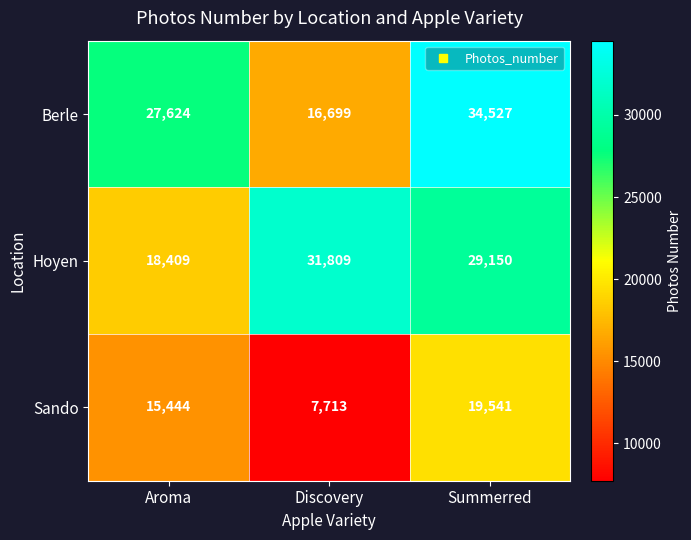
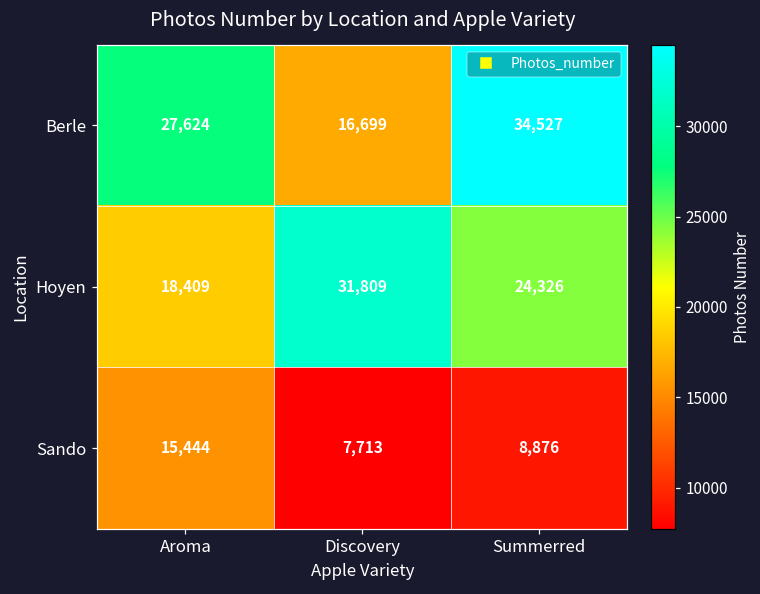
Hoyen, Summerred: 29,150 -> 24,326
Sando, Summerred: 19,541 -> 8,876
